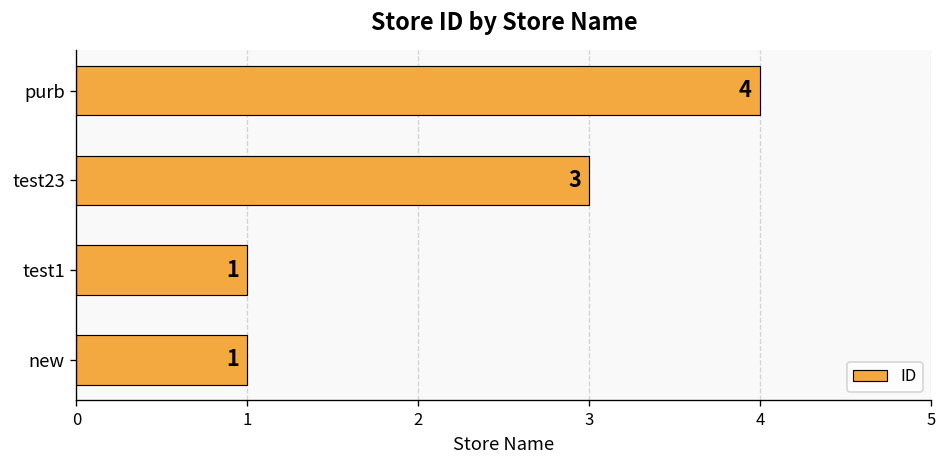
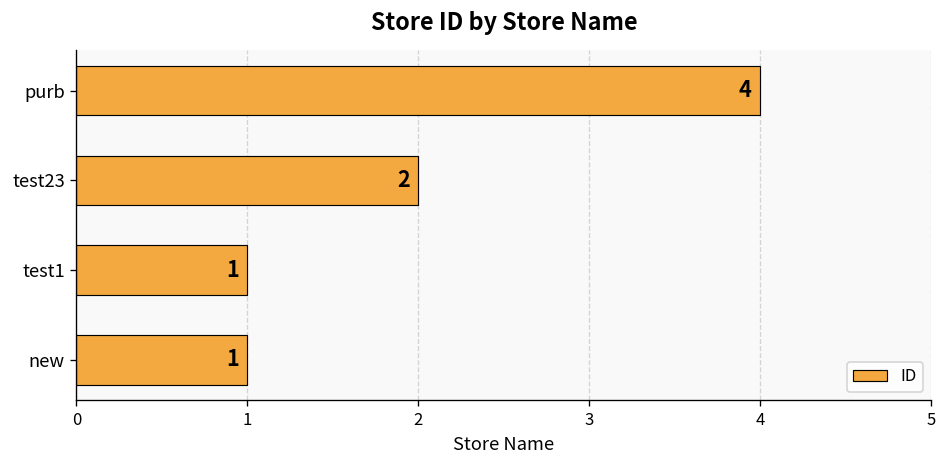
test23: 3 -> 2
